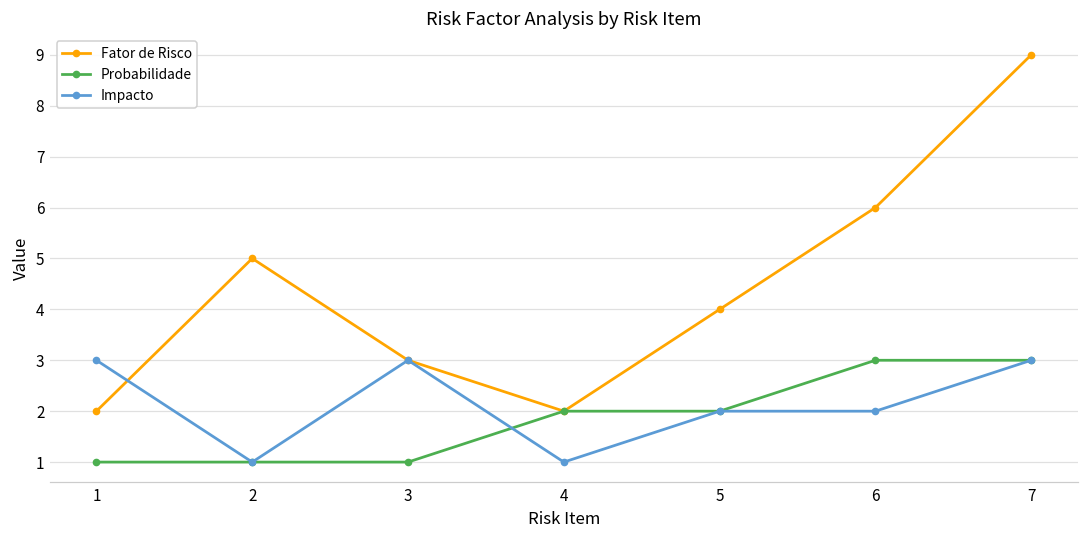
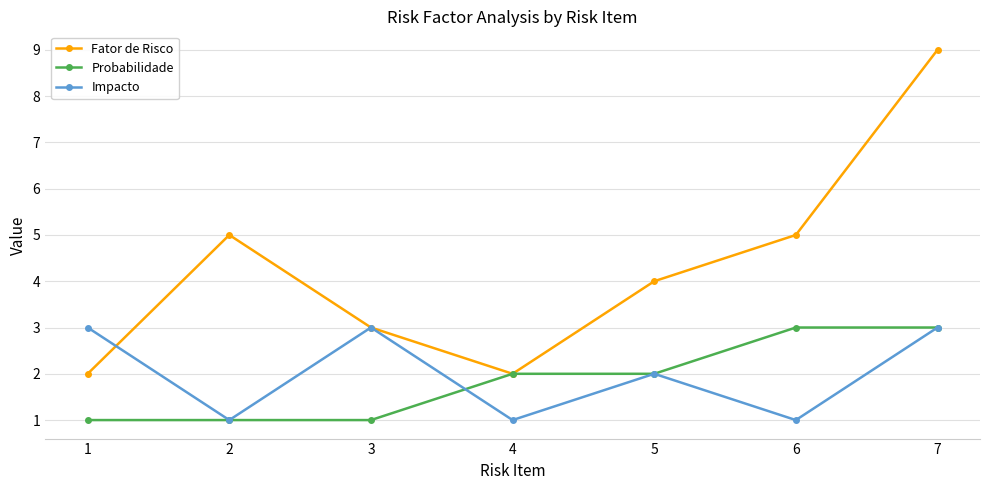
Fator de Risco, 6: 6 -> 5
Impacto, 6: 2 -> 1
